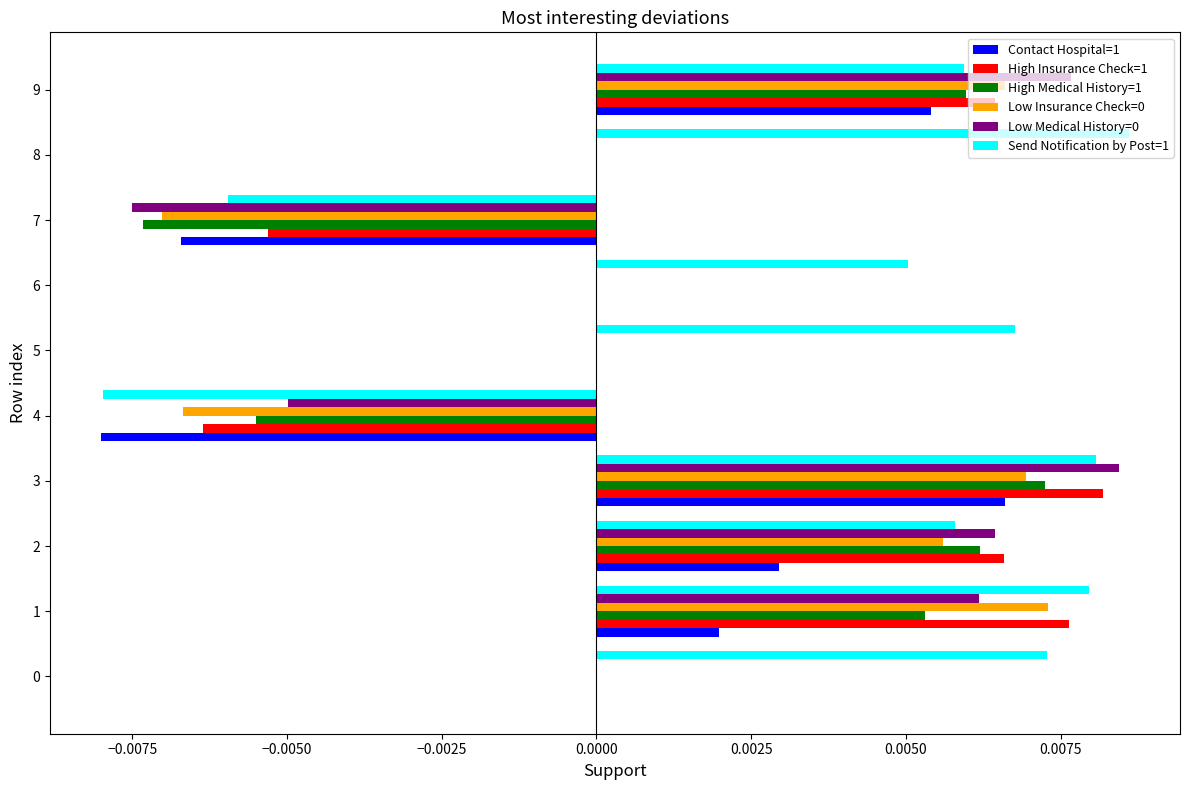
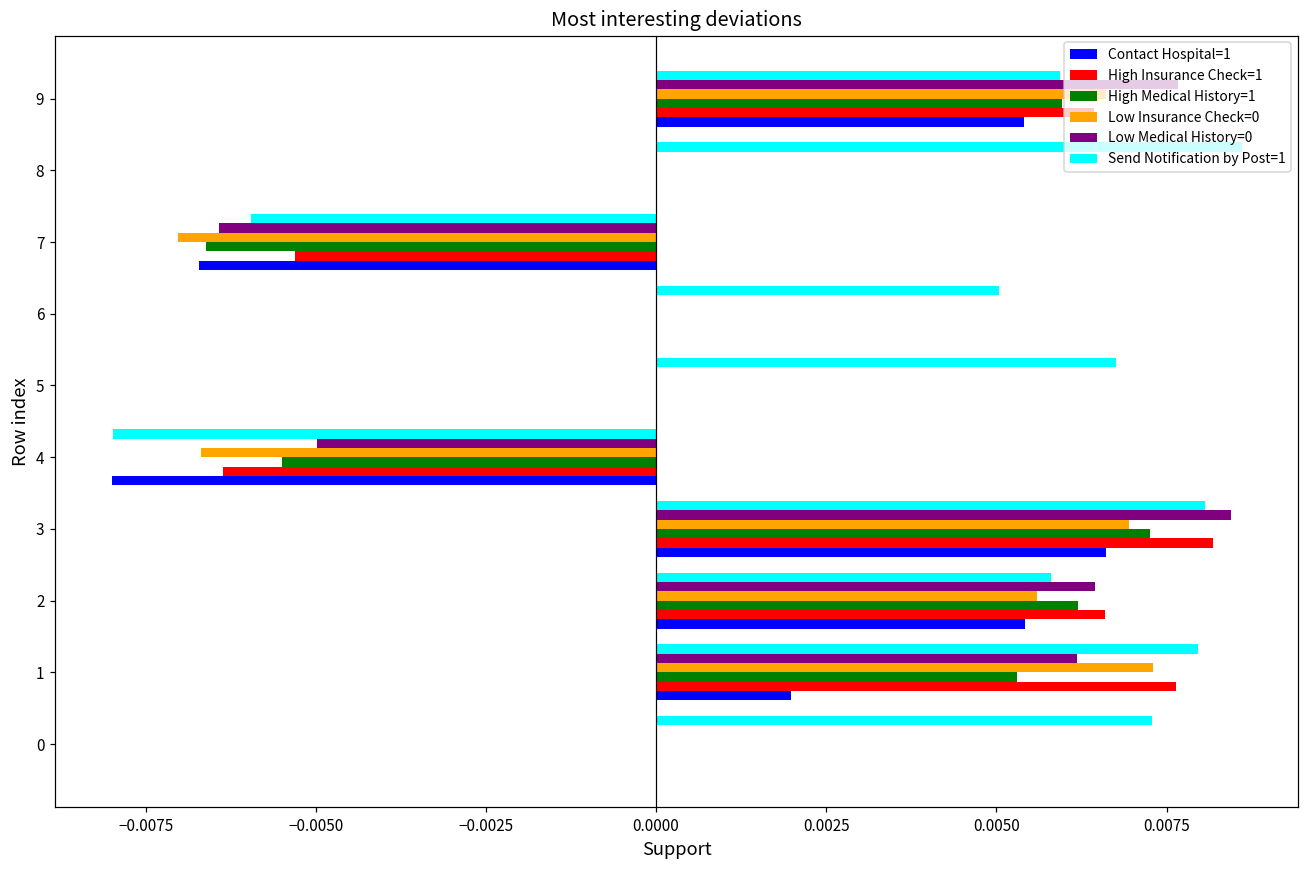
Low Medical History=0, 7: -0.0075 -> -0.0064
High Medical History=1, 7: -0.0073 -> -0.0066
Contact Hospital=1, 2: 0.0030 -> 0.0054
